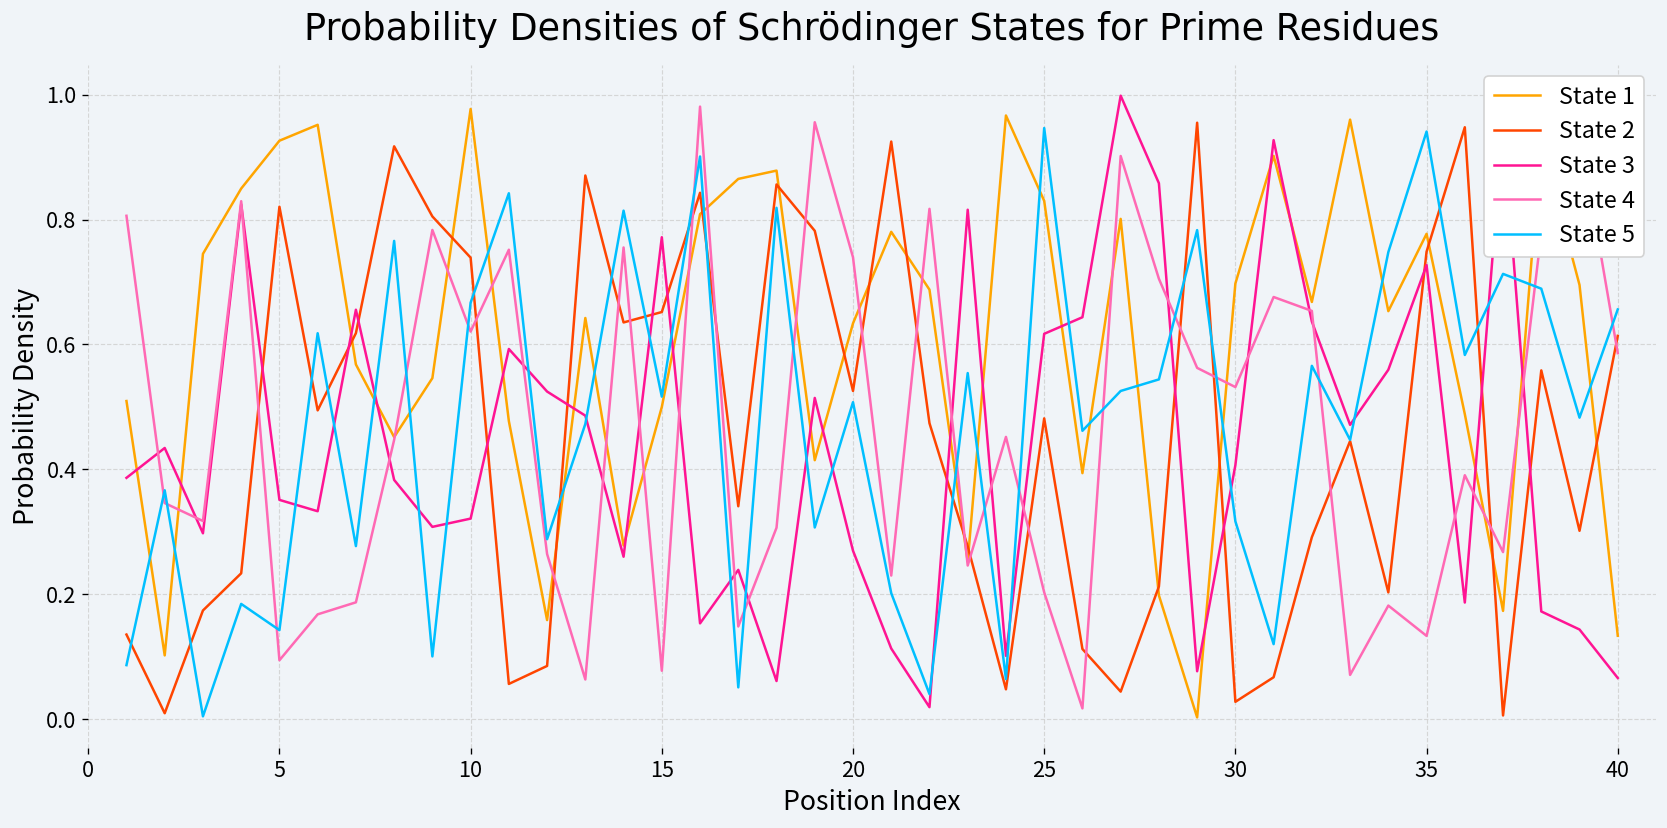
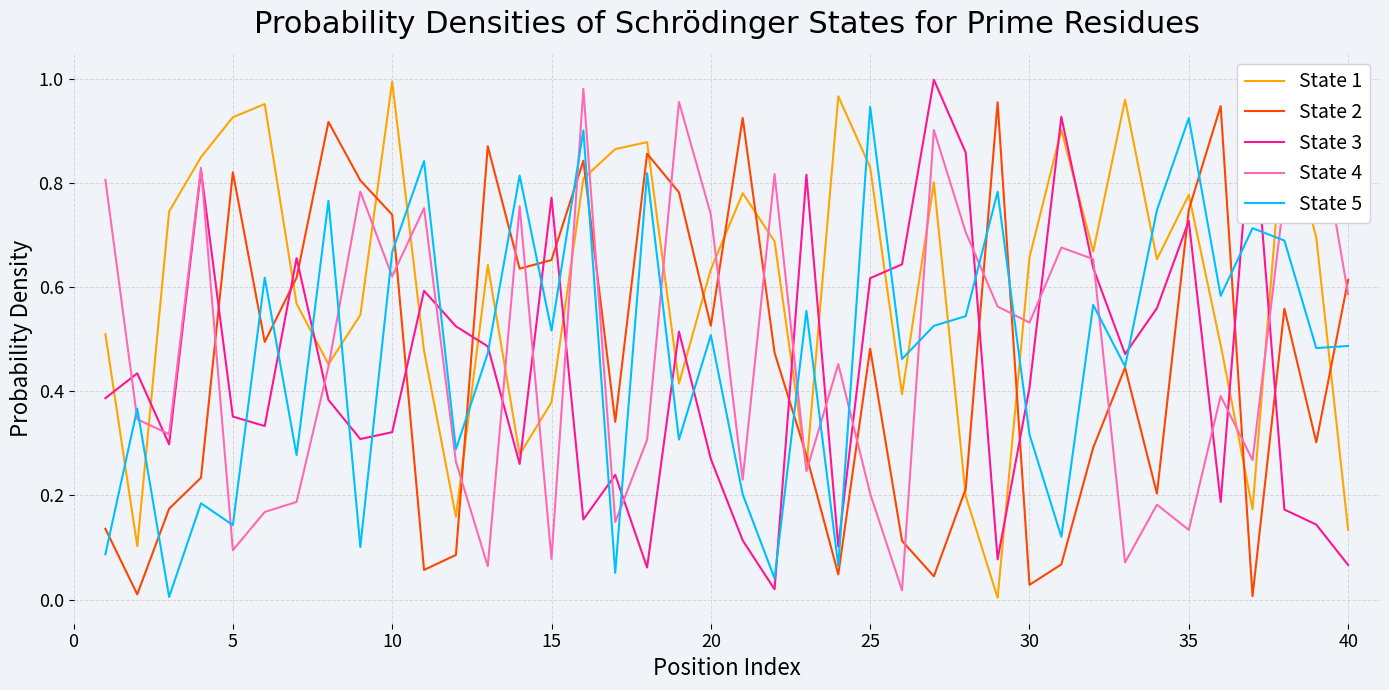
State 1, 10: 0.98 -> 0.99
State 1, 15: 0.50 -> 0.38
State 1, 30: 0.70 -> 0.66
State 5, 35: 0.94 -> 0.92
State 5, 40: 0.66 -> 0.49
